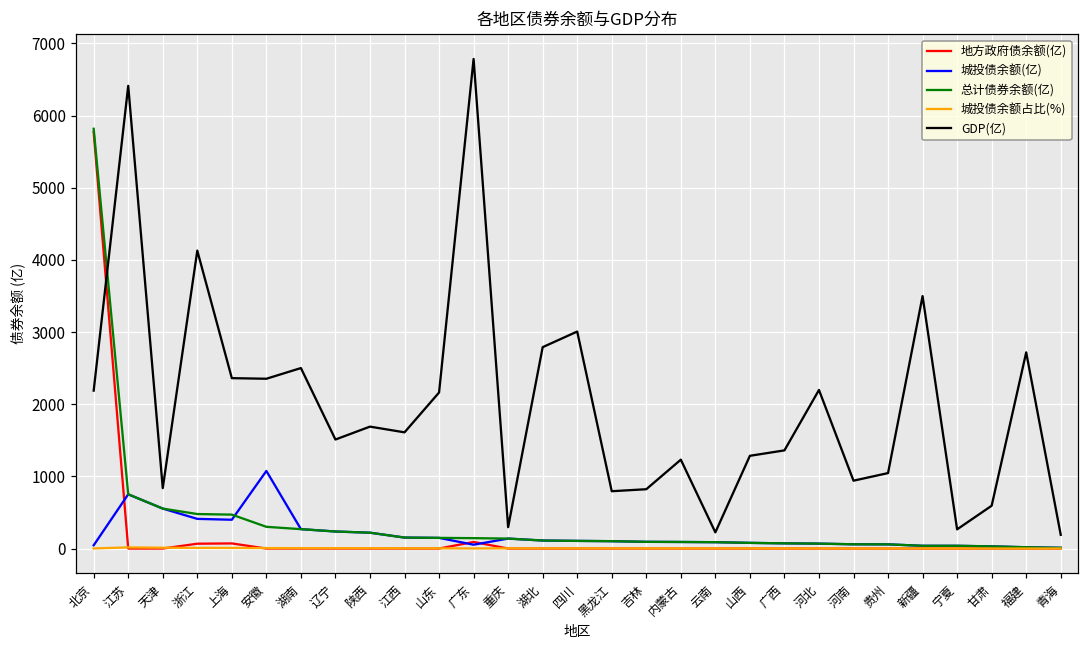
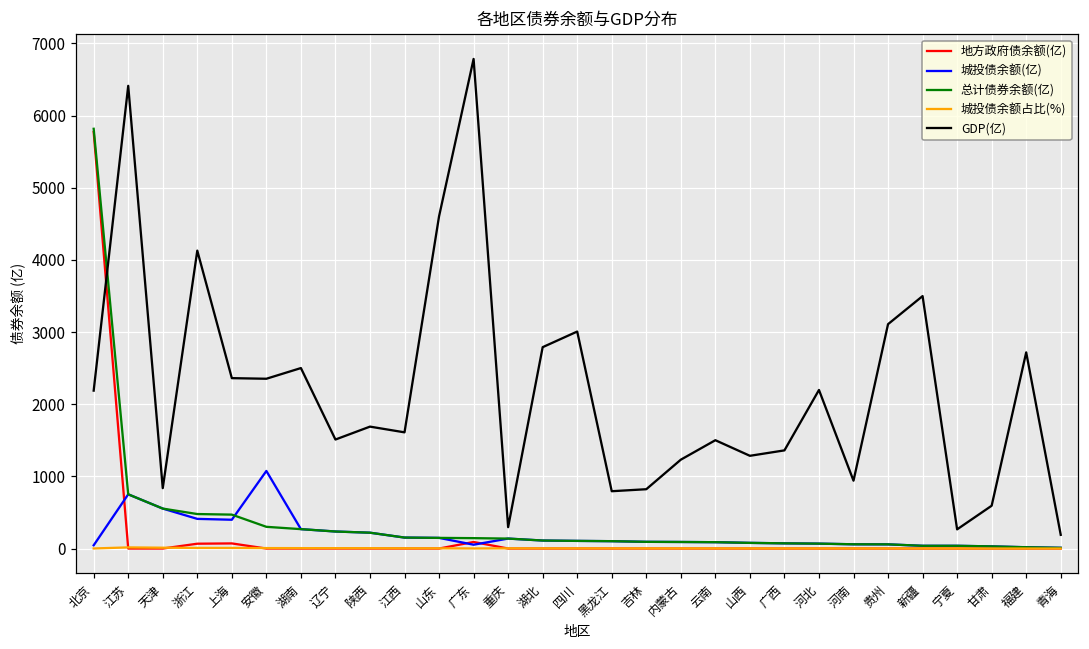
GDP(亿), 山东: 2200 -> 4600
GDP(亿), 云南: 200 -> 1500
GDP(亿), 贵州: 1000 -> 3100
